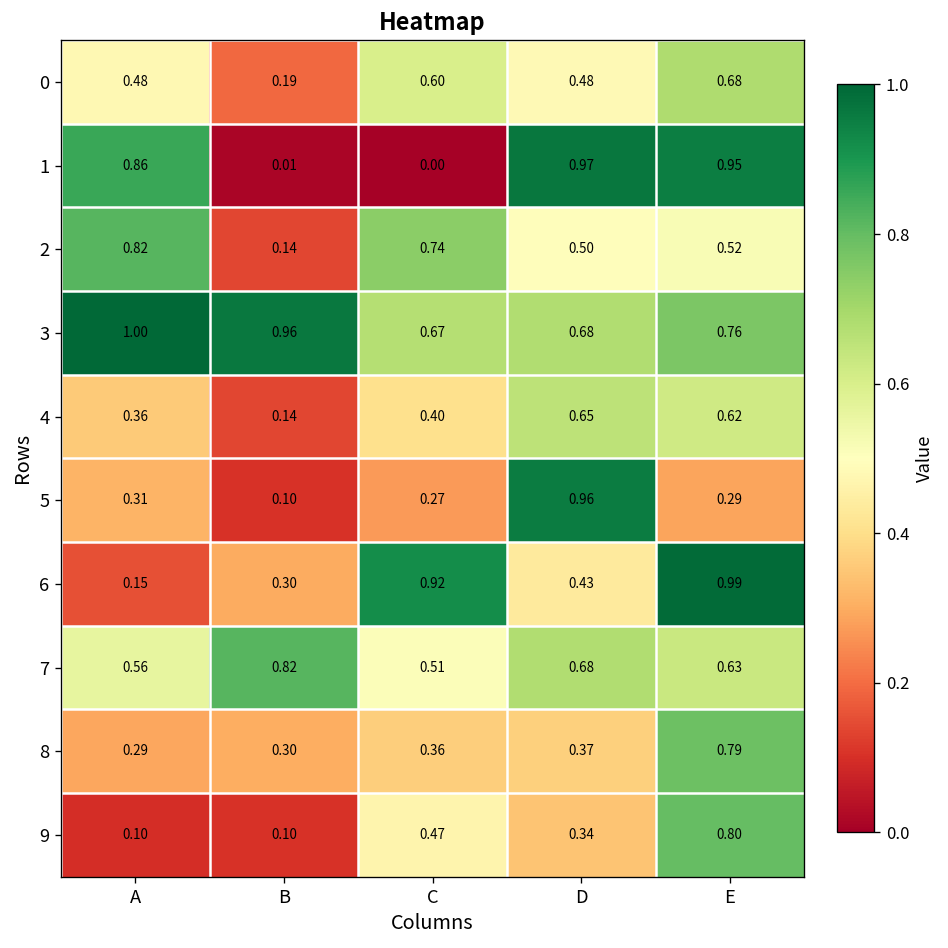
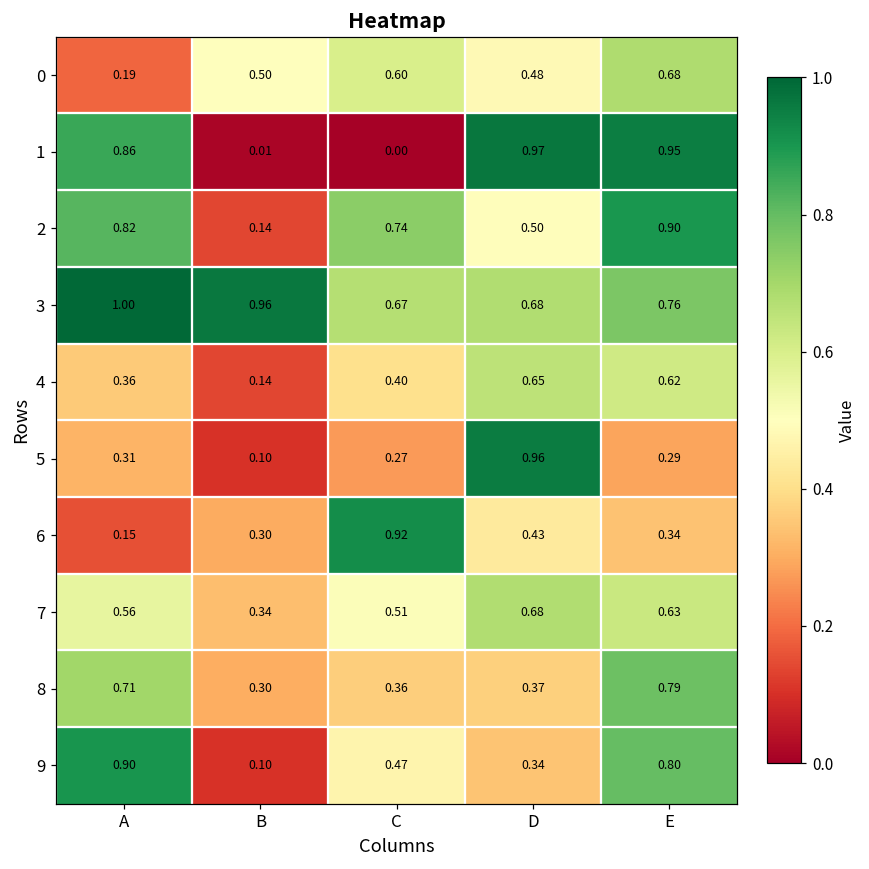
0, A: 0.48 -> 0.19
0, B: 0.19 -> 0.50
2, E: 0.52 -> 0.90
6, E: 0.99 -> 0.34
7, B: 0.82 -> 0.34
8, A: 0.29 -> 0.71
9, A: 0.10 -> 0.90
